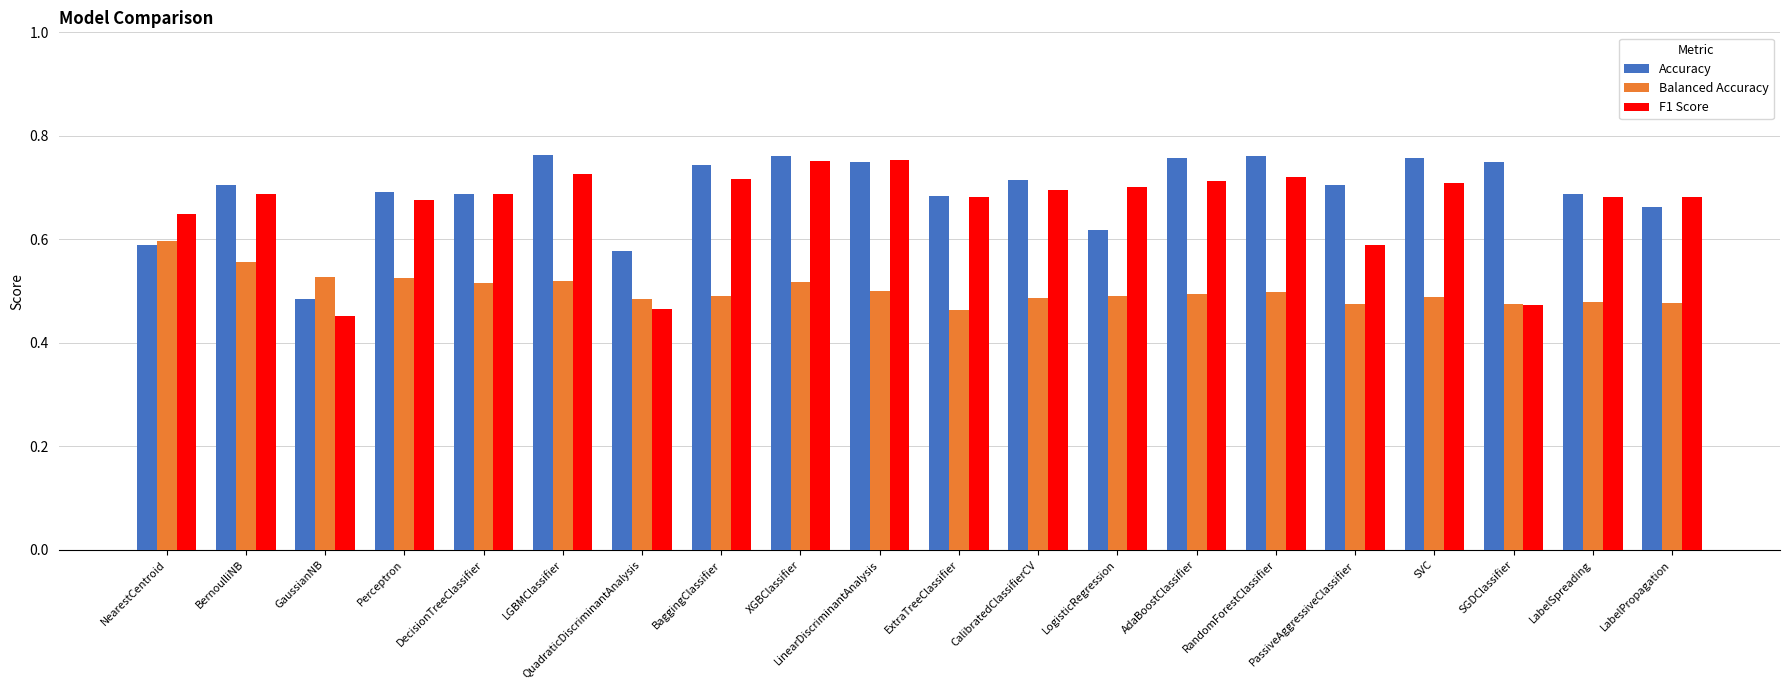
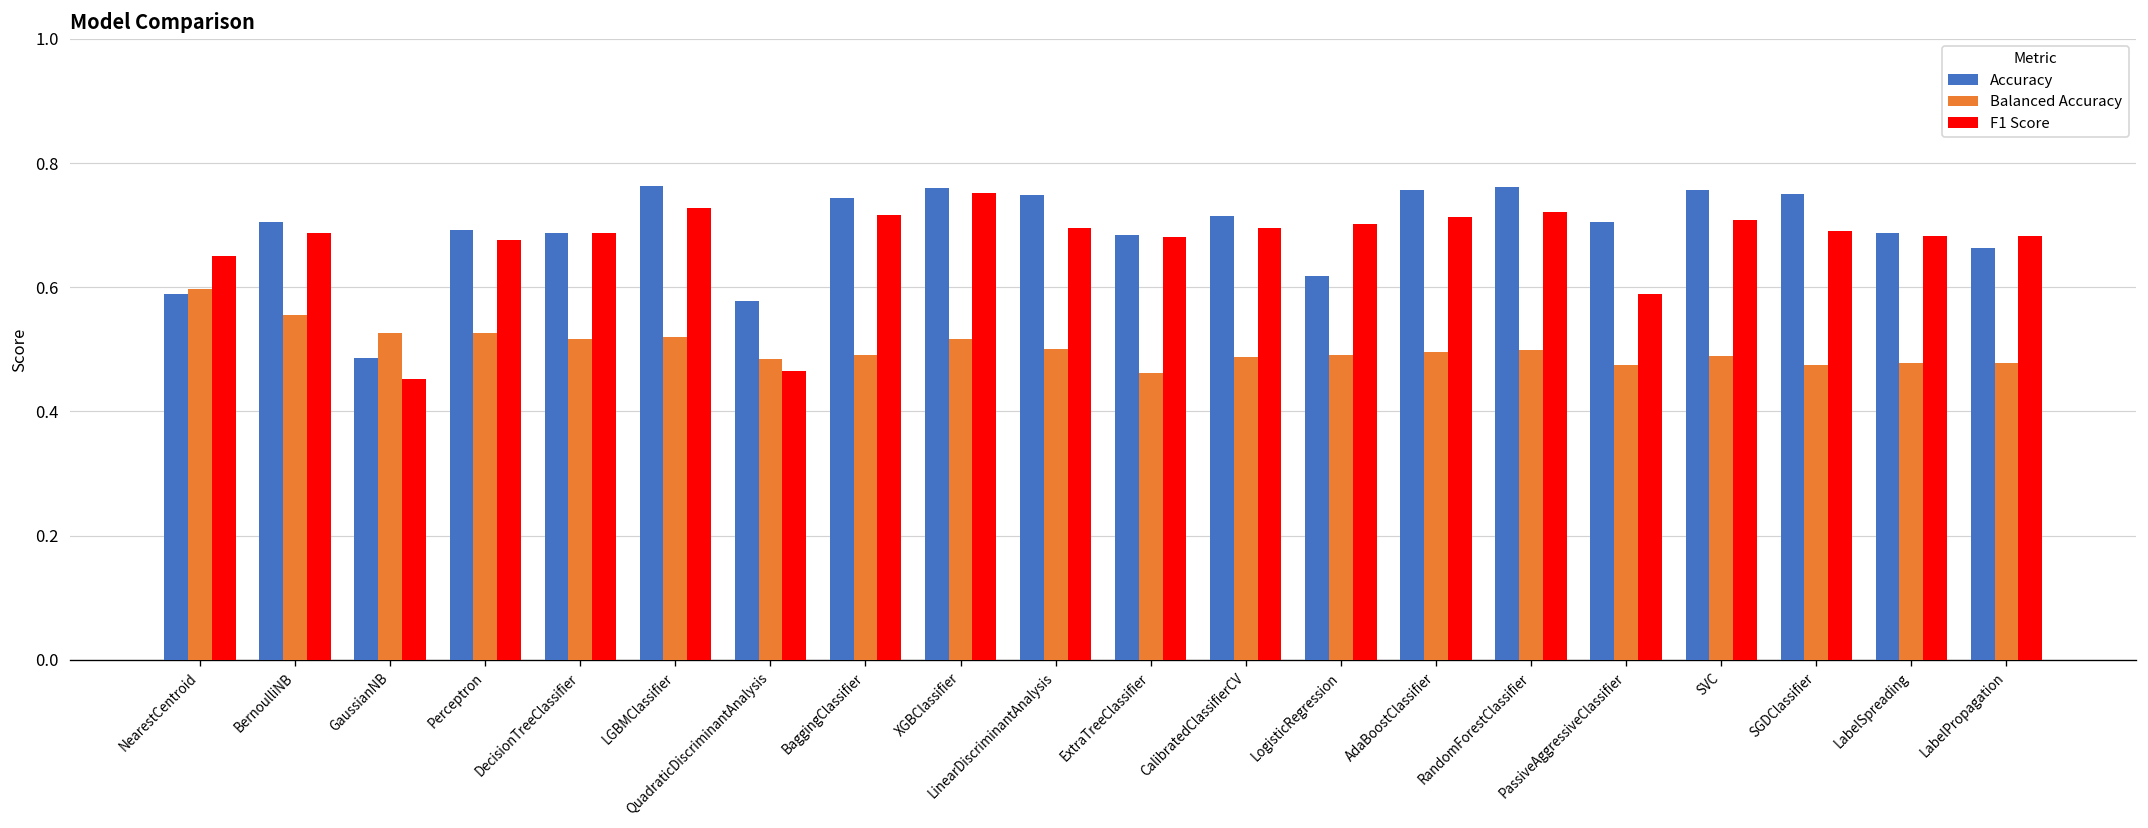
F1 Score, LinearDiscriminantAnalysis: 0.75 -> 0.69
F1 Score, SGDClassifier: 0.47 -> 0.69
